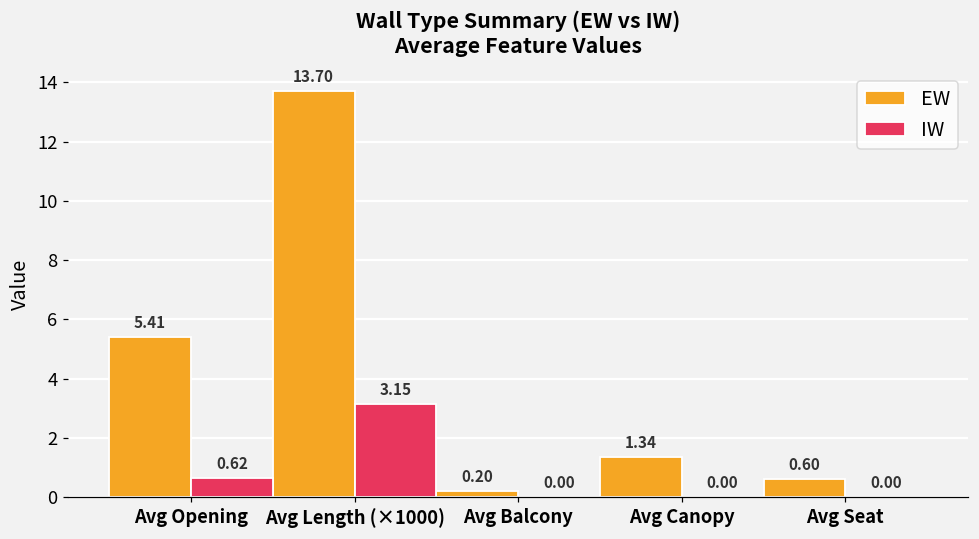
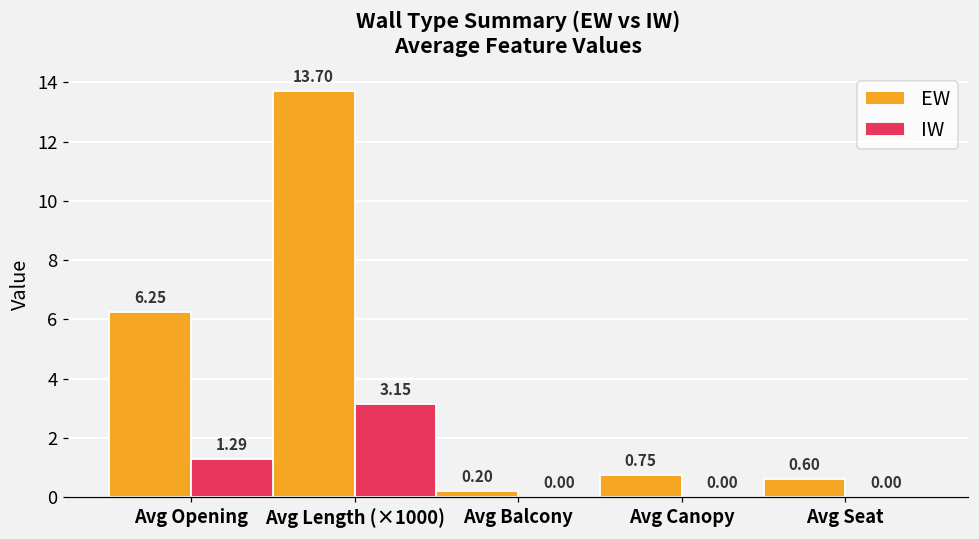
EW, Avg Opening: 5.41 -> 6.25
IW, Avg Opening: 0.62 -> 1.29
EW, Avg Canopy: 1.34 -> 0.75
